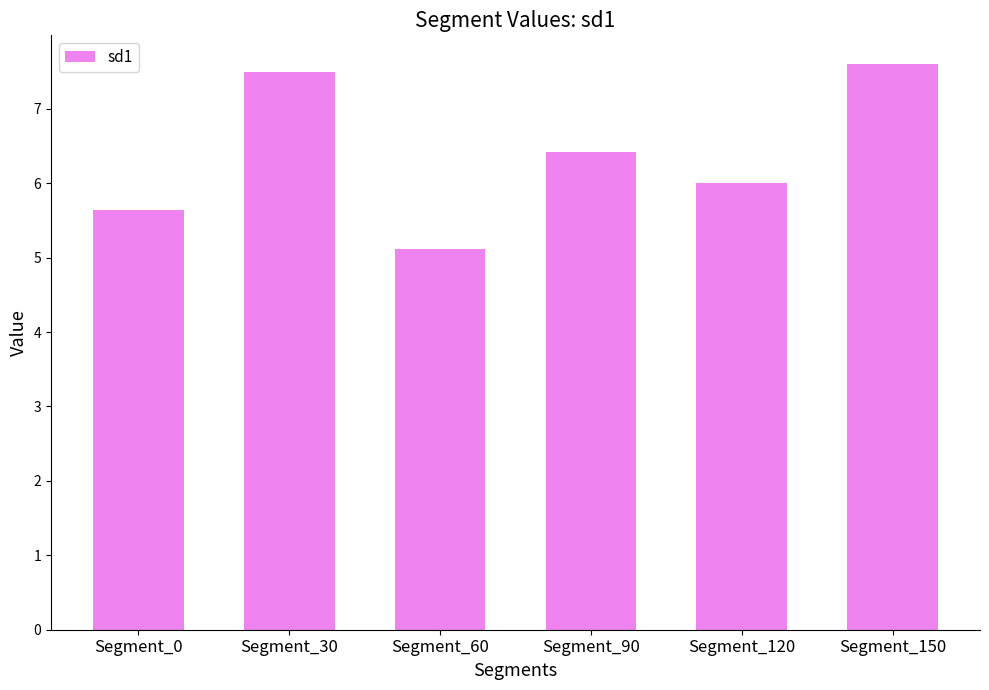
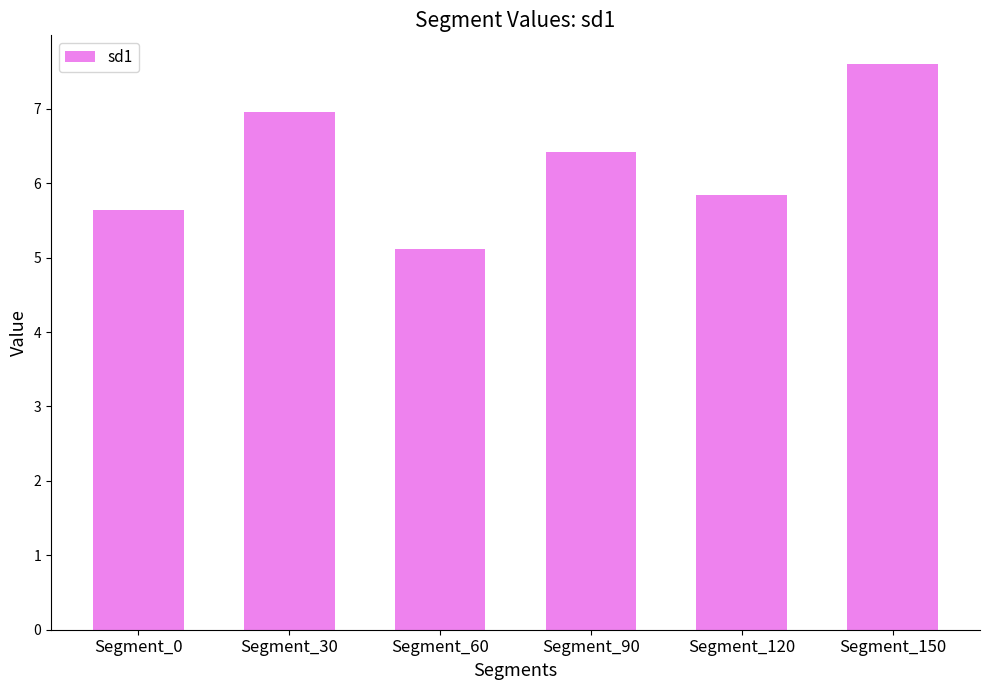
Segment_30: 7.5 -> 7.0
Segment_120: 6.0 -> 5.8
